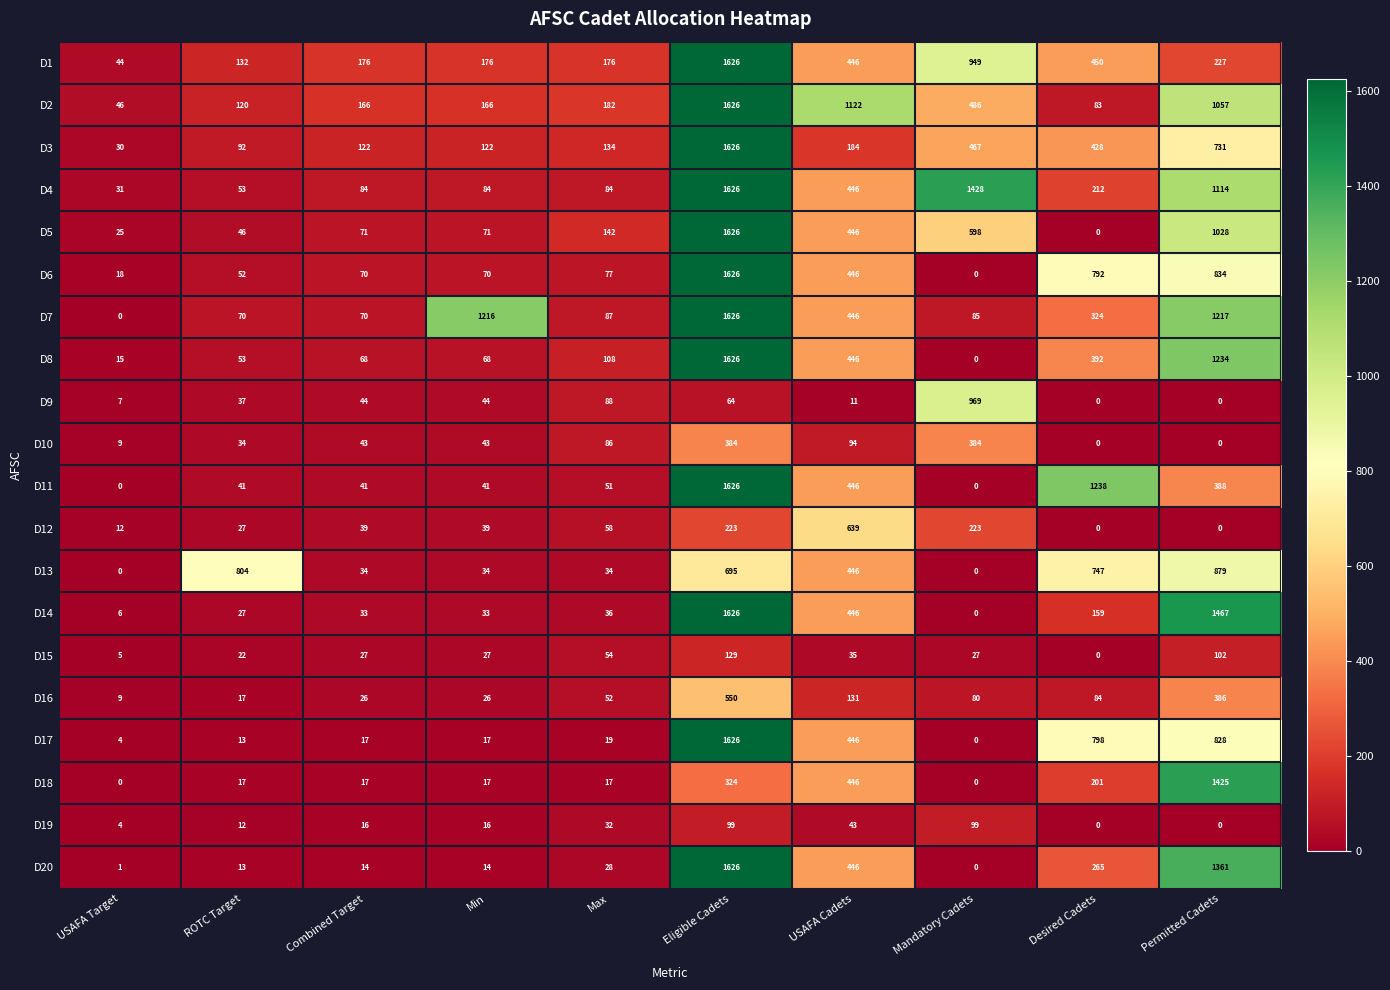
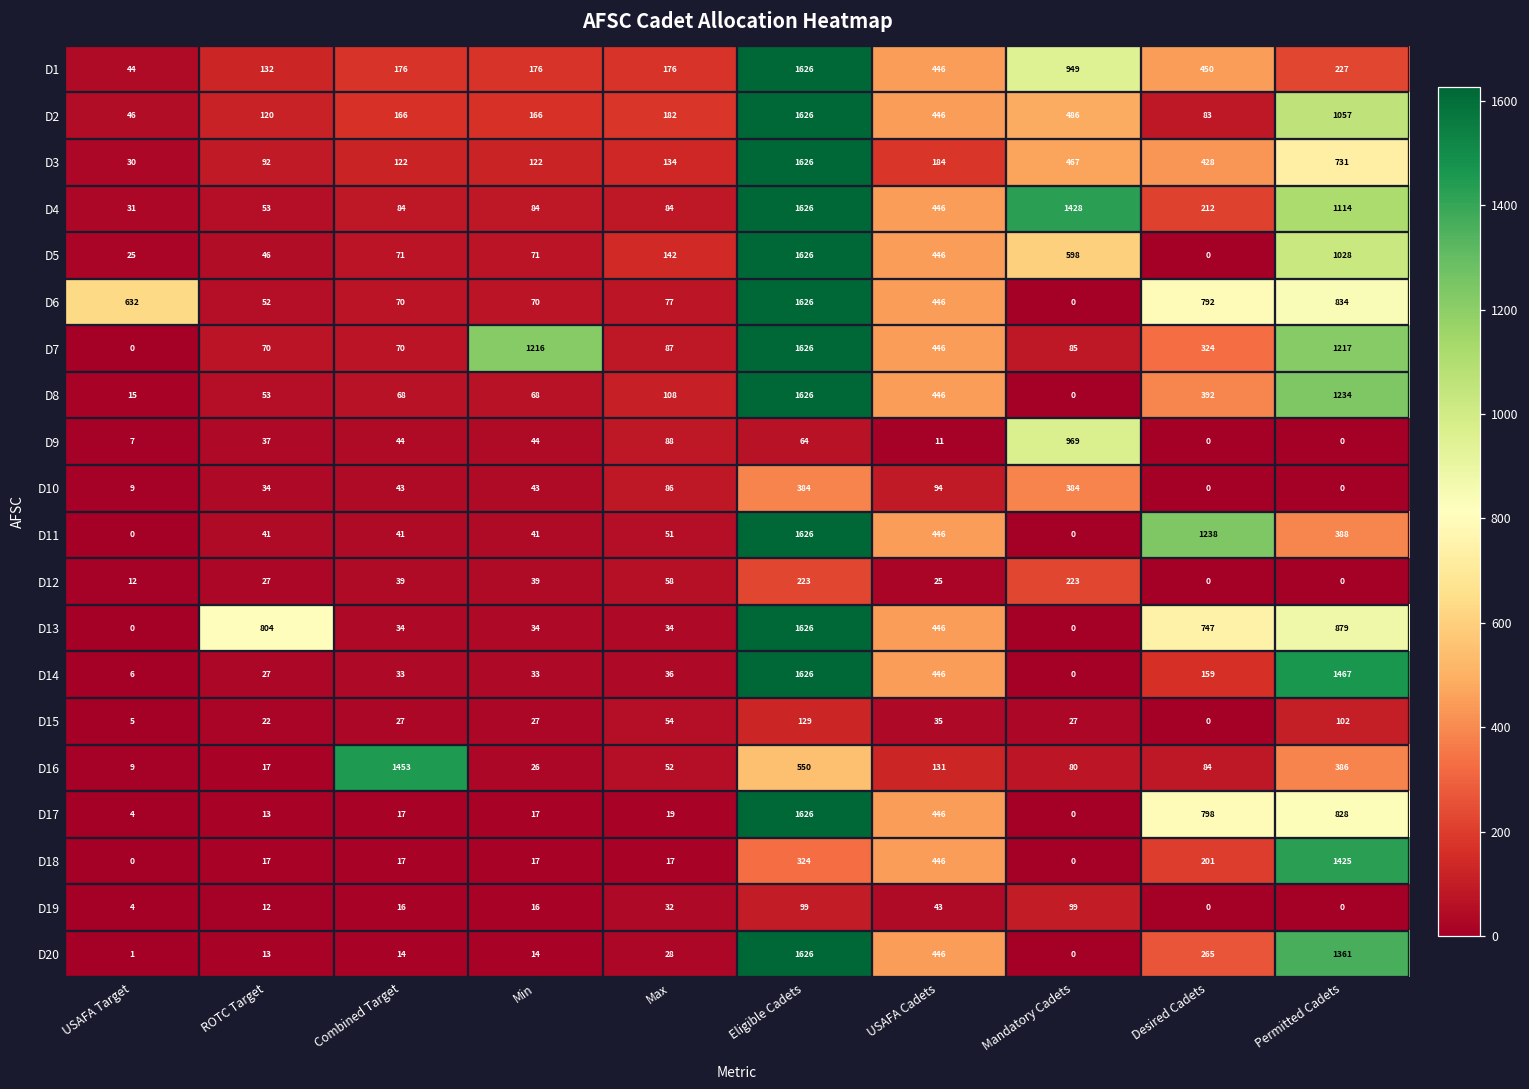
D2, USAFA Cadets: 1122 -> 446
D6, USAFA Target: 18 -> 632
D12, USAFA Cadets: 639 -> 25
D13, Eligible Cadets: 695 -> 1626
D16, Combined Target: 26 -> 1453
